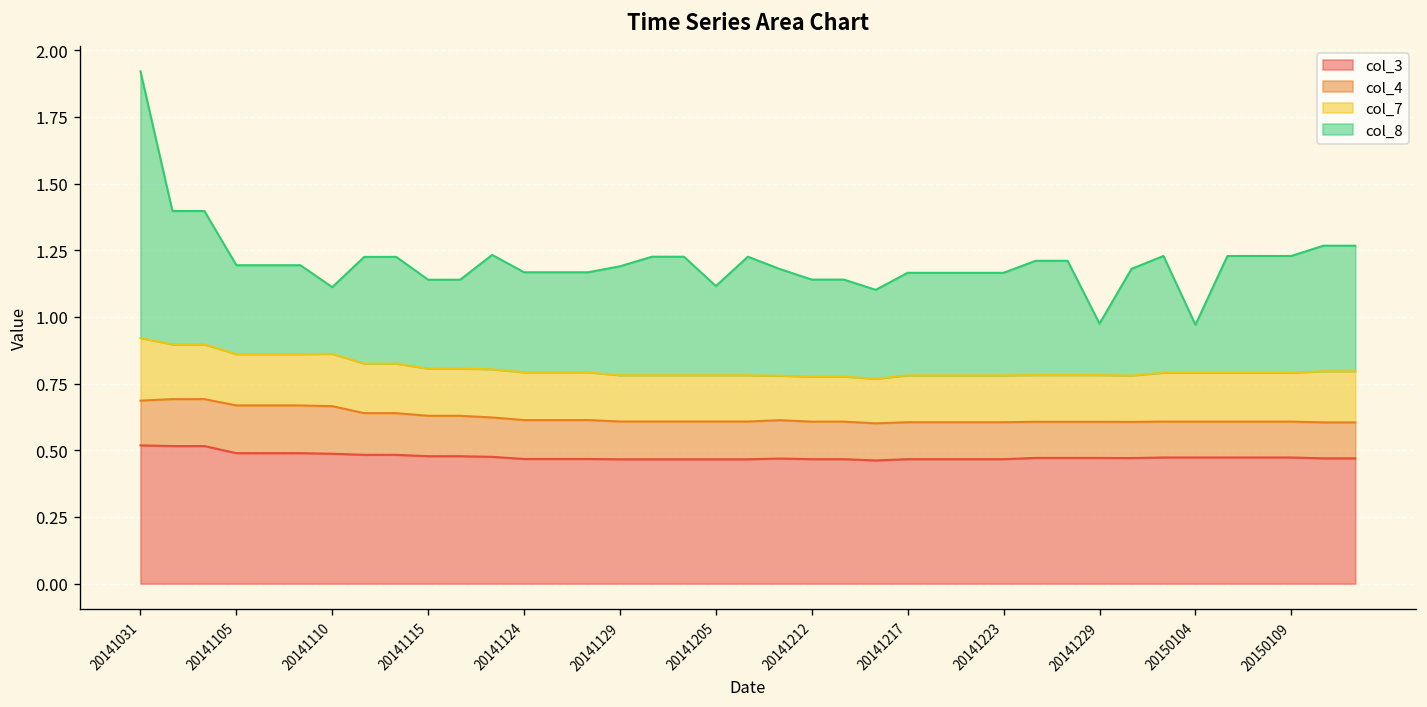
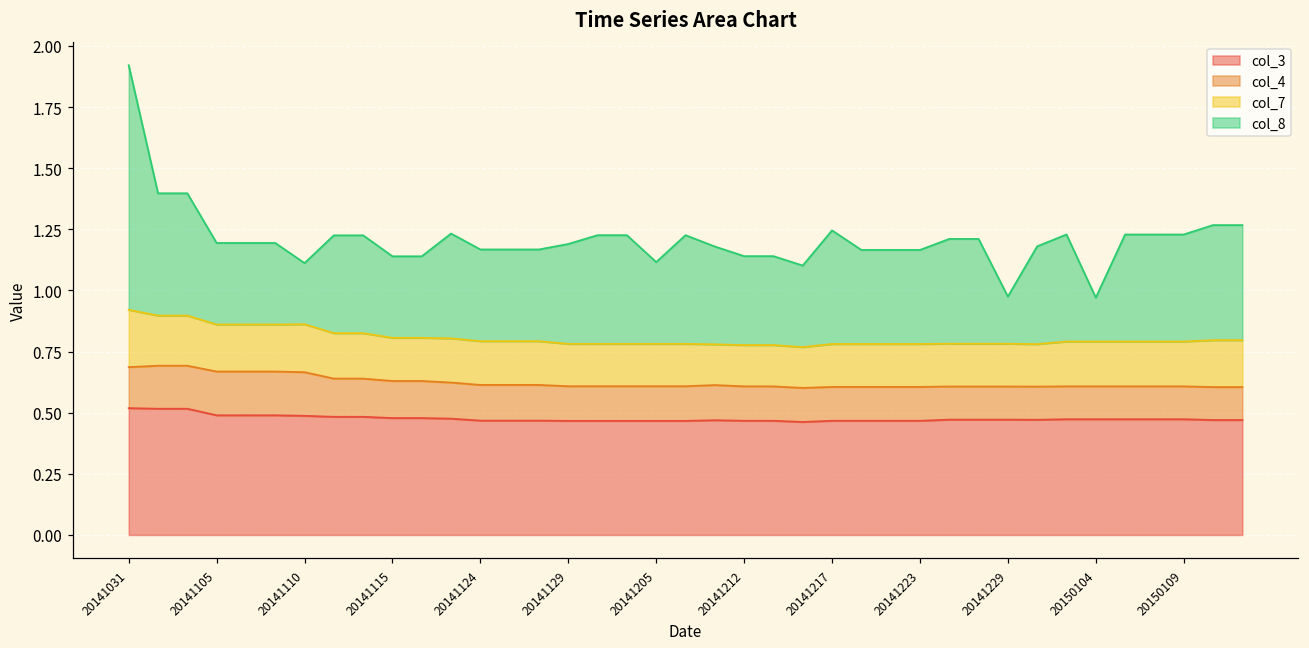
col_8, 20141217: 0.38 -> 0.46
